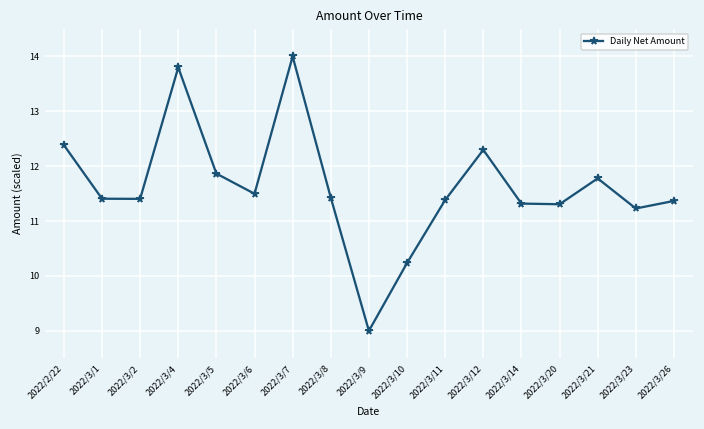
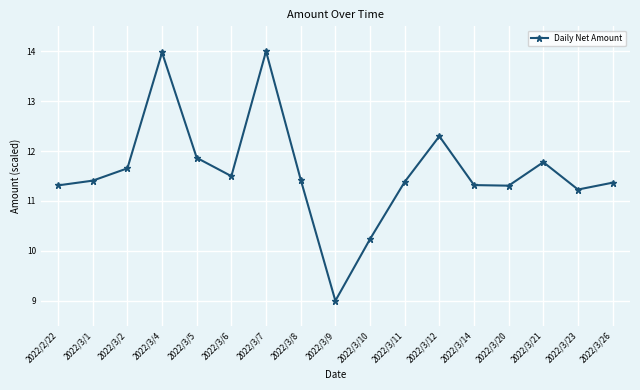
2022/2/22: 12.4 -> 11.3
2022/3/2: 11.4 -> 11.7
2022/3/4: 13.8 -> 14.0
